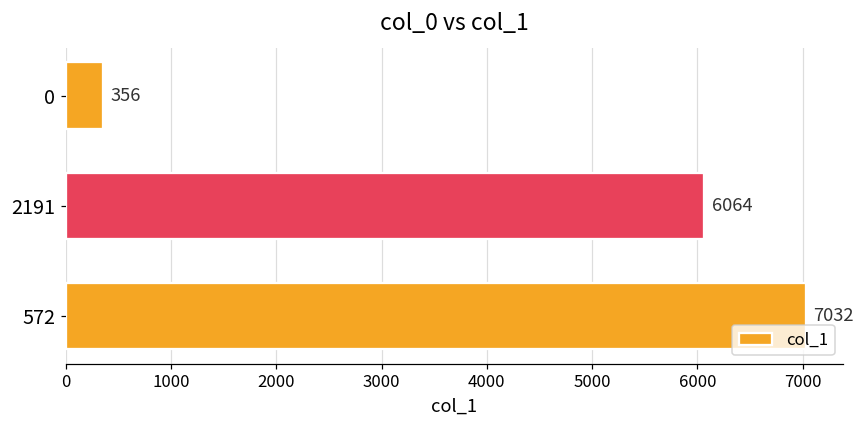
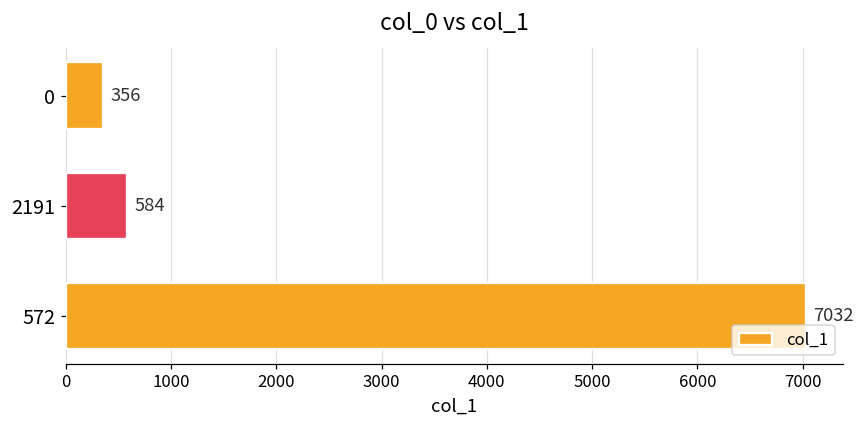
2191: 6064 -> 584
